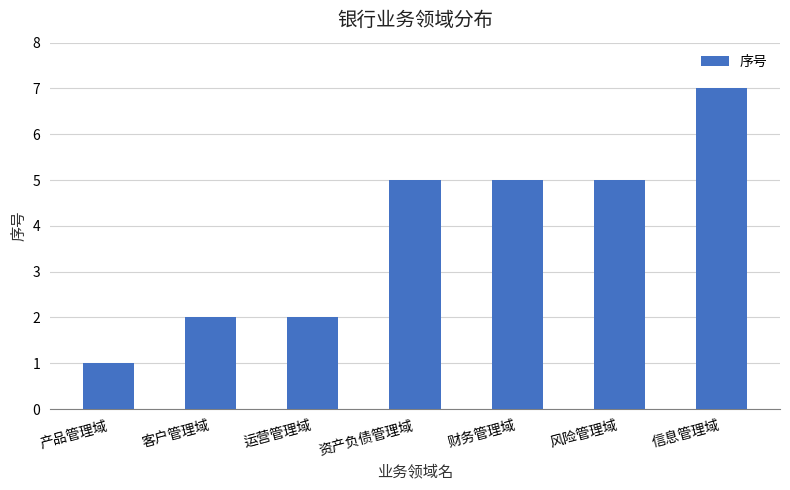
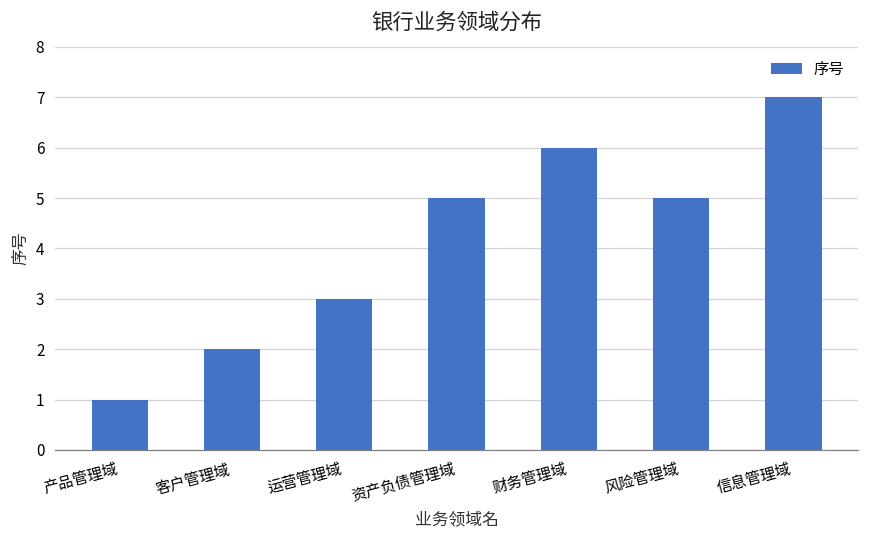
运营管理域: 2 -> 3
财务管理域: 5 -> 6
